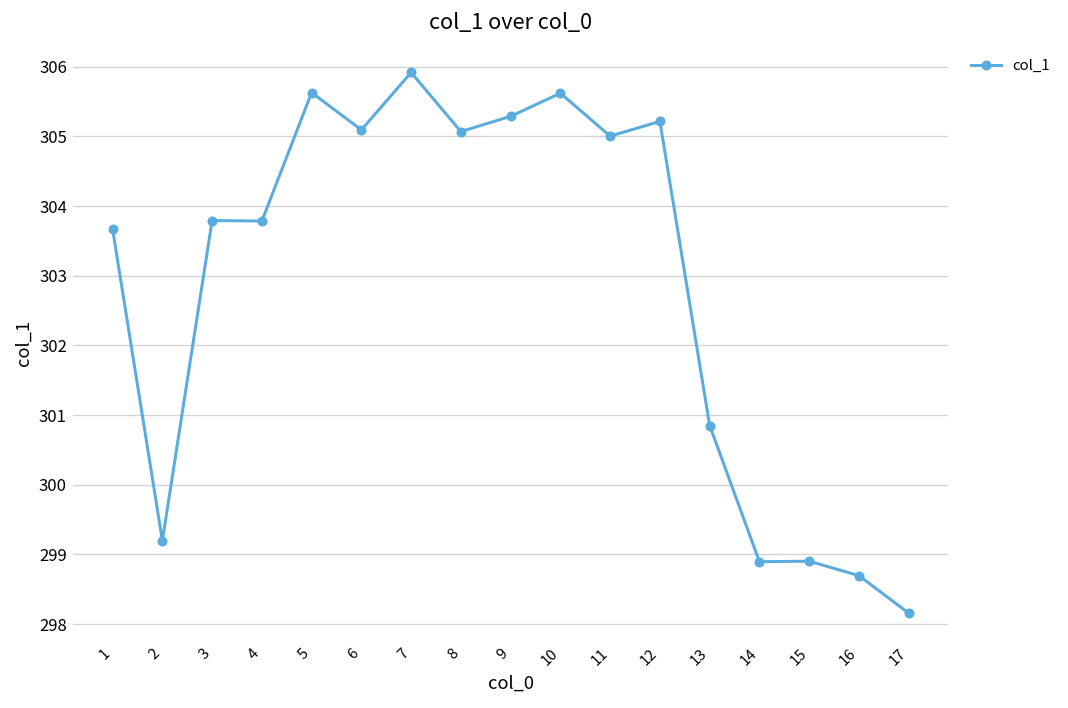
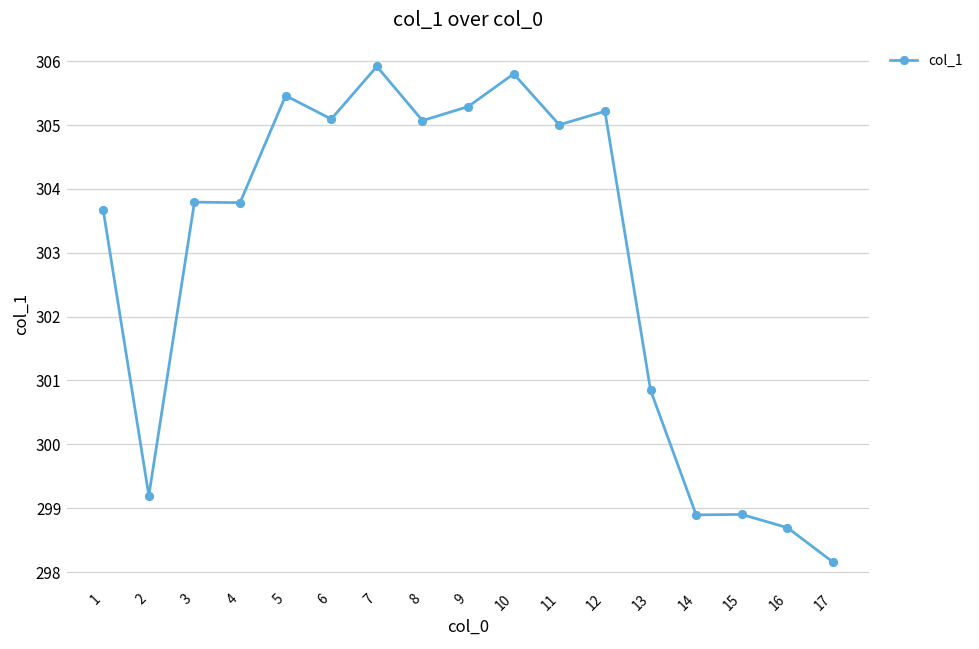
5: 305.6 -> 305.5
10: 305.6 -> 305.8
